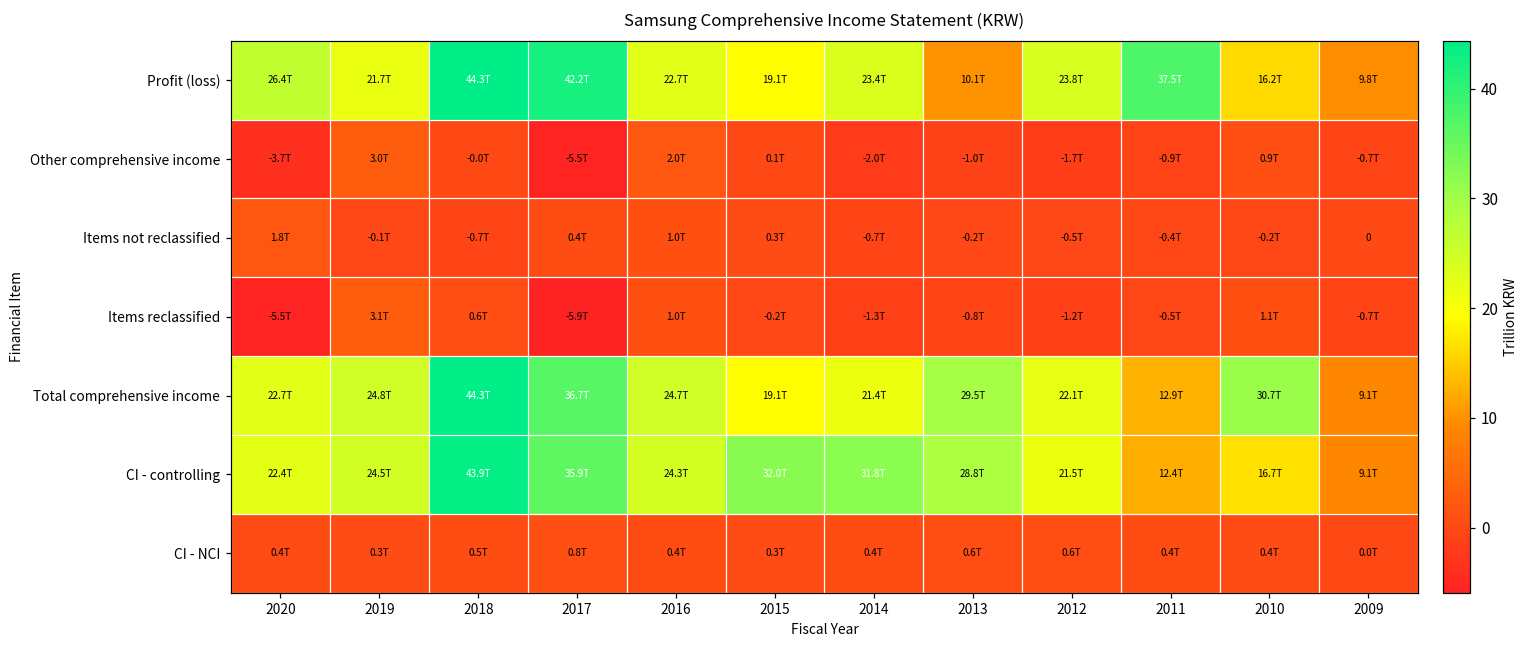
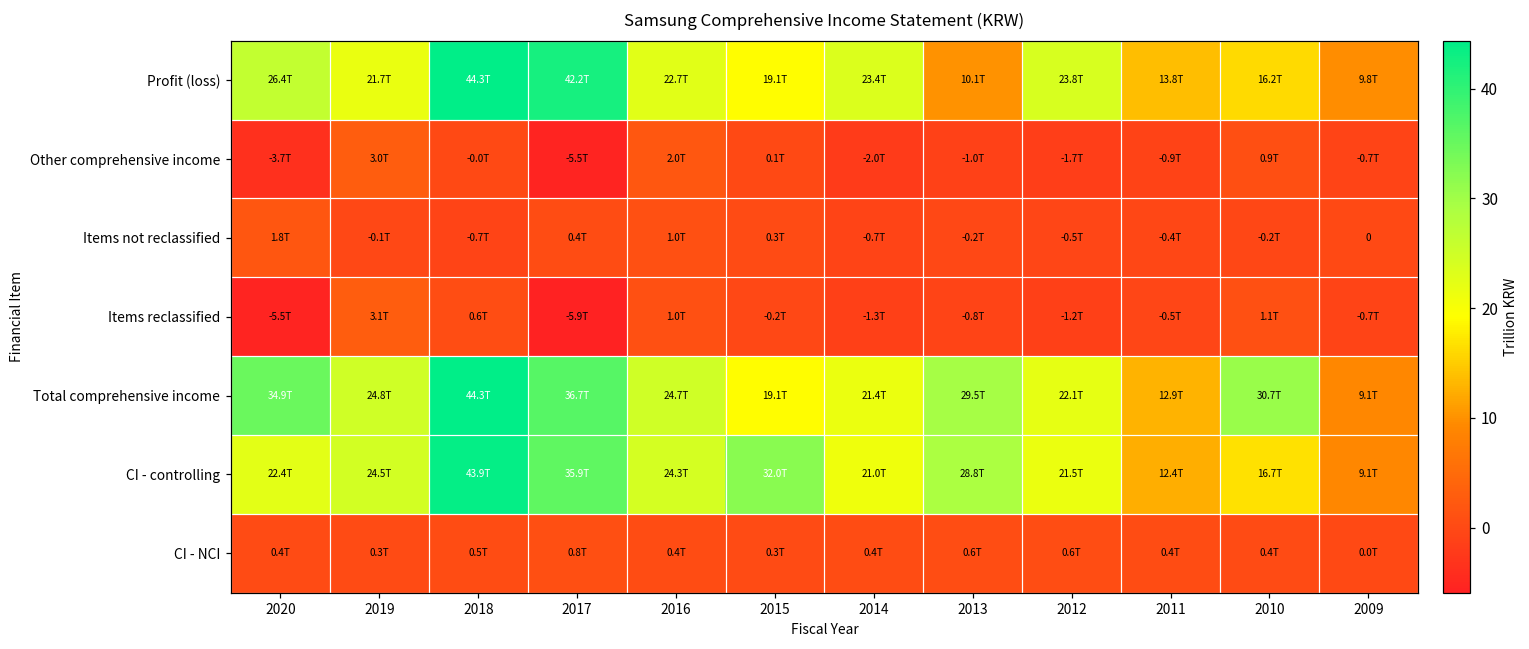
Profit (loss), 2011: 37.5T -> 13.8T
Total comprehensive income, 2020: 22.7T -> 34.9T
CI - controlling, 2014: 31.8T -> 21.0T
